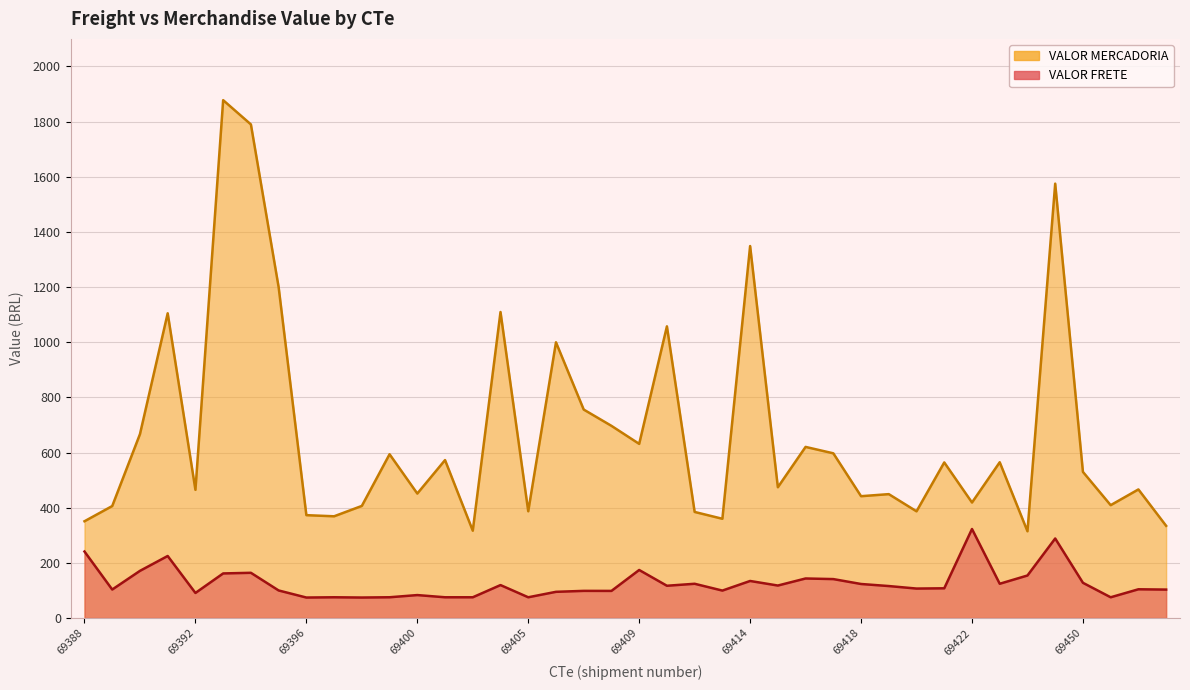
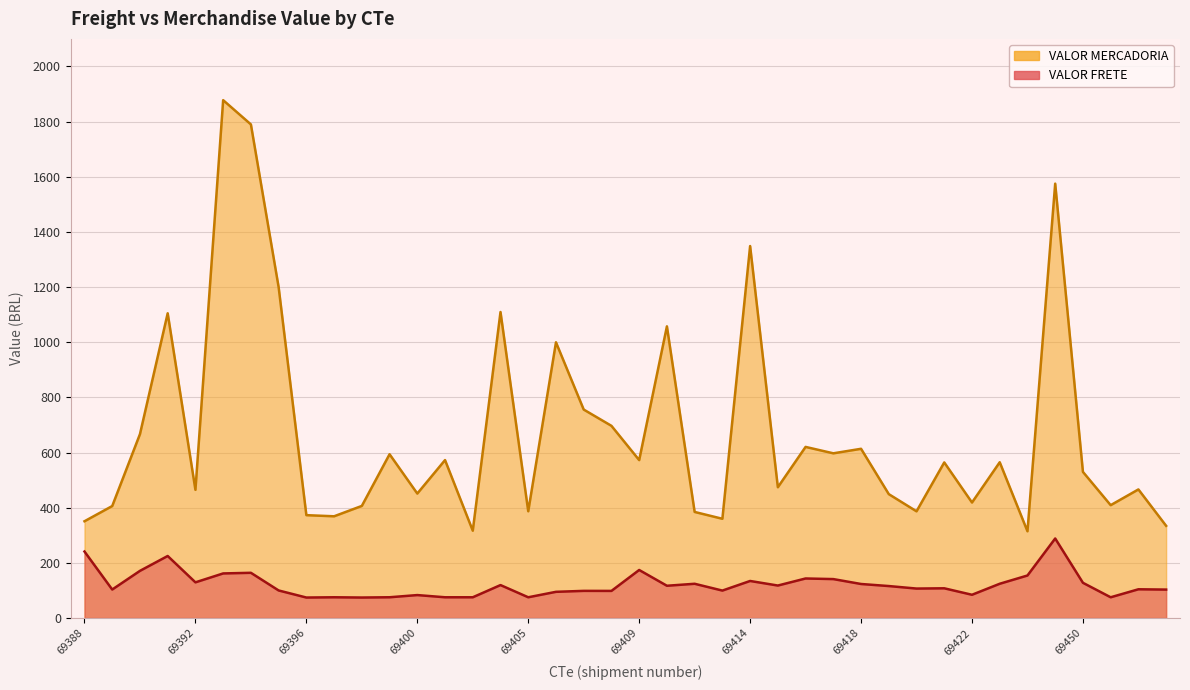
VALOR FRETE, 69392: 90 -> 130
VALOR MERCADORIA, 69409: 630 -> 570
VALOR MERCADORIA, 69418: 440 -> 610
VALOR FRETE, 69422: 320 -> 80
